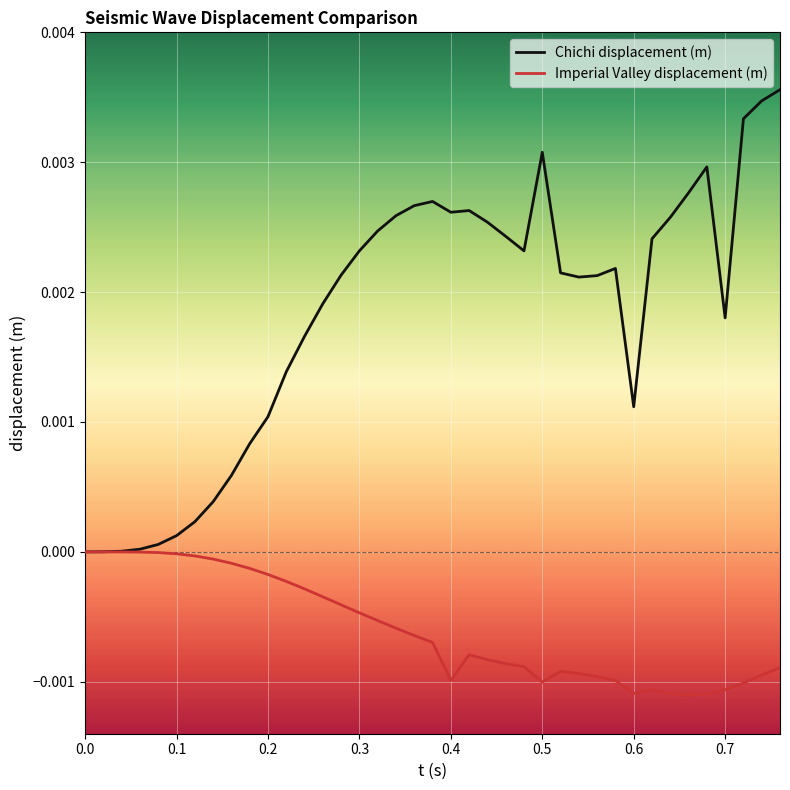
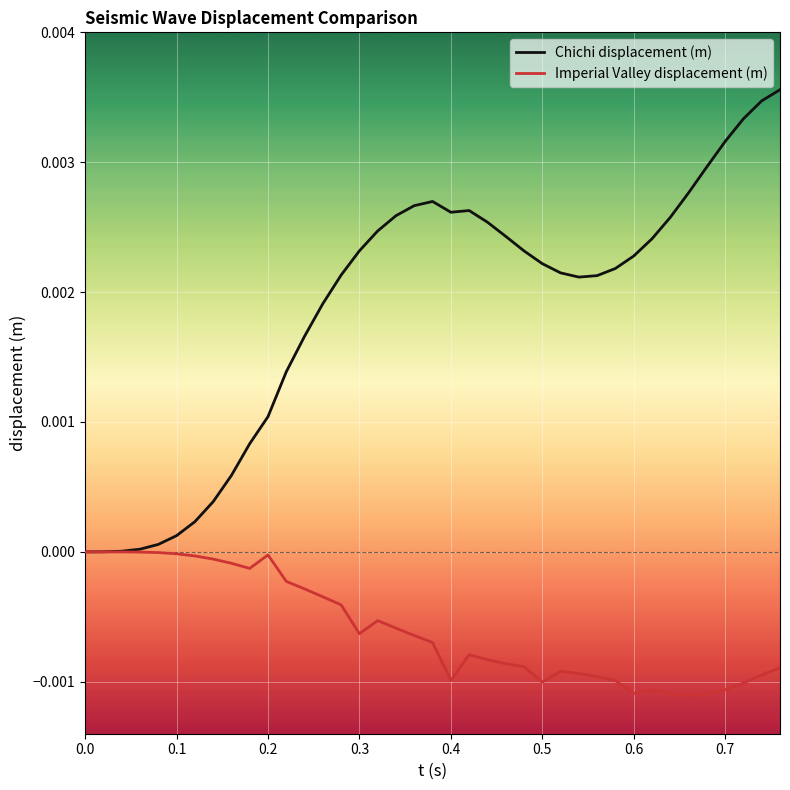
Imperial Valley displacement (m), 0.2: -0.00017 -> -0.00002
Imperial Valley displacement (m), 0.3: -0.00047 -> -0.00063
Chichi displacement (m), 0.5: 0.00308 -> 0.00222
Chichi displacement (m), 0.6: 0.00112 -> 0.00228
Chichi displacement (m), 0.7: 0.00180 -> 0.00316
